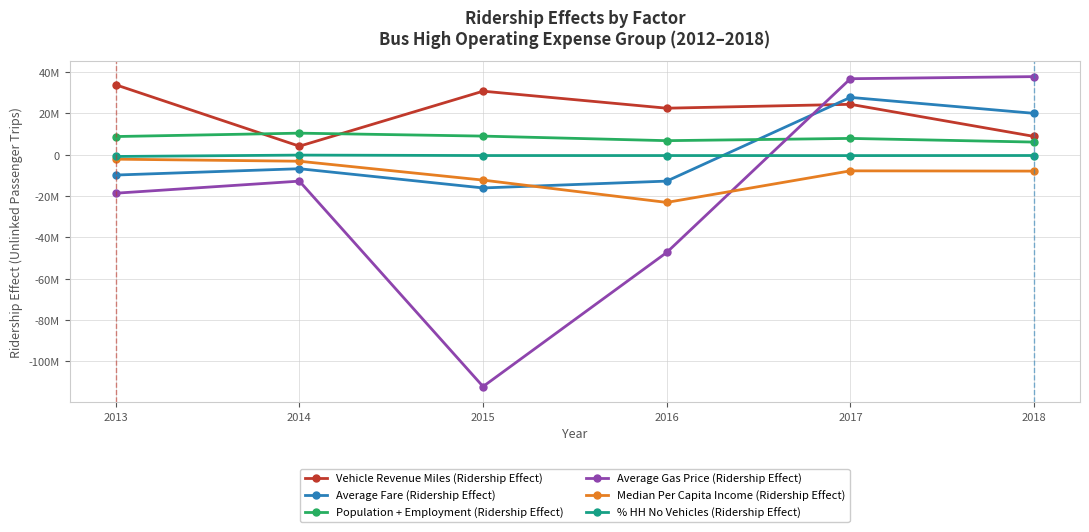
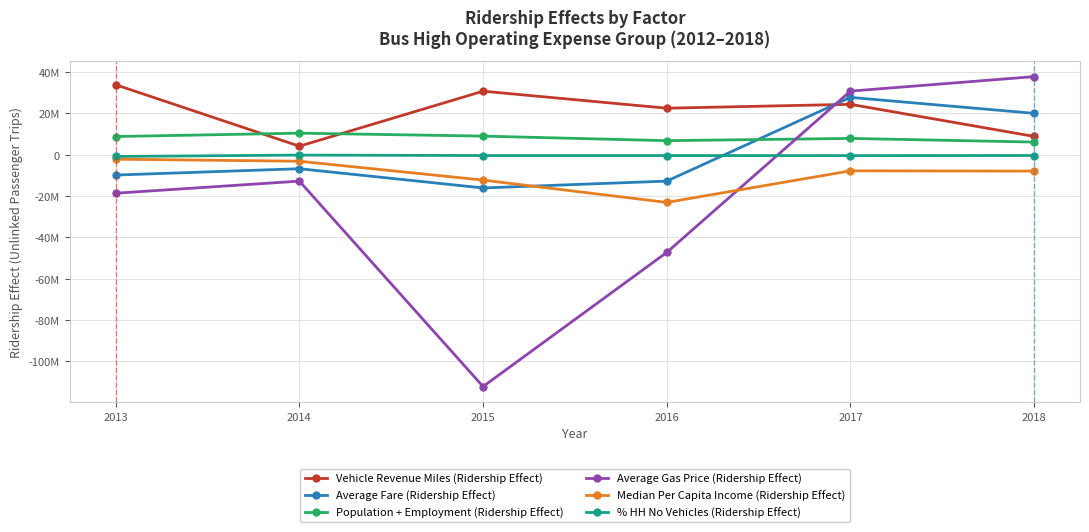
Average Gas Price (Ridership Effect), 2017: 37000000 -> 31000000
